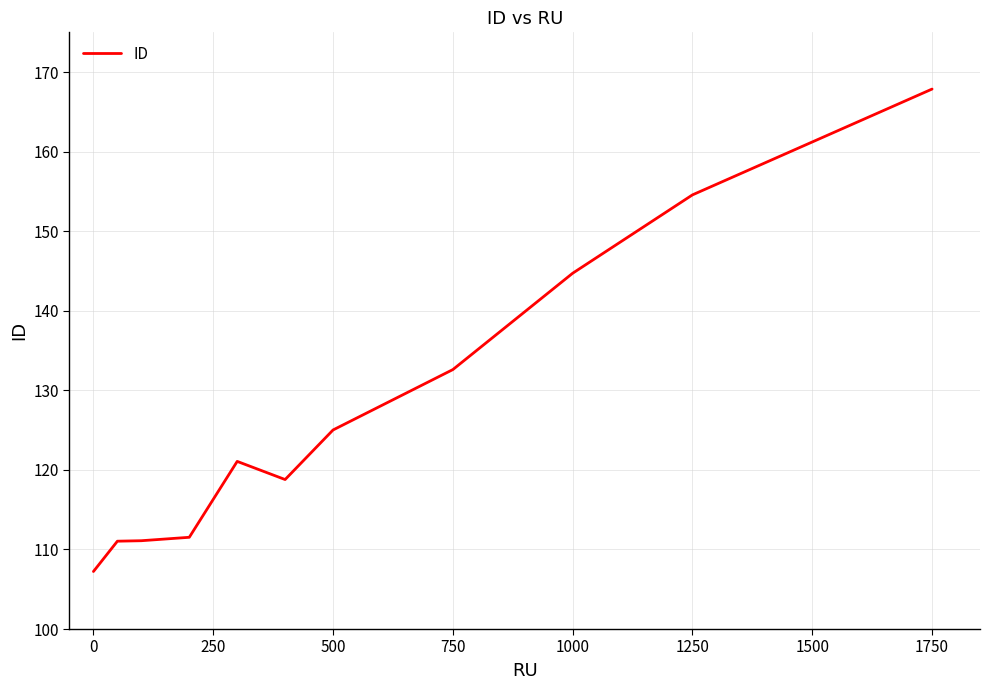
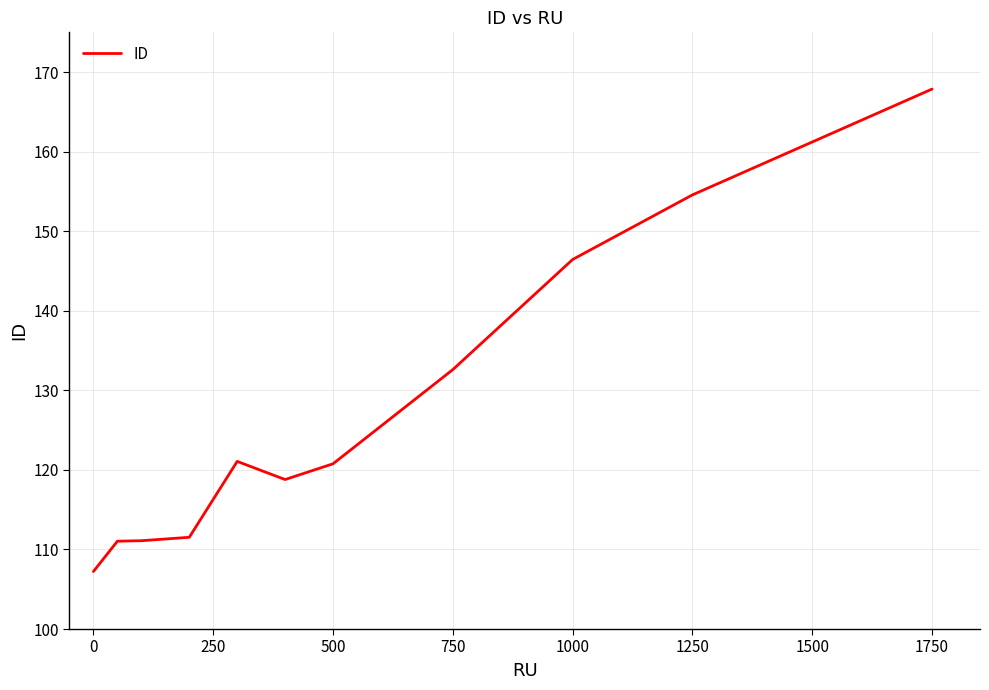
500: 125 -> 121
1000: 145 -> 146
